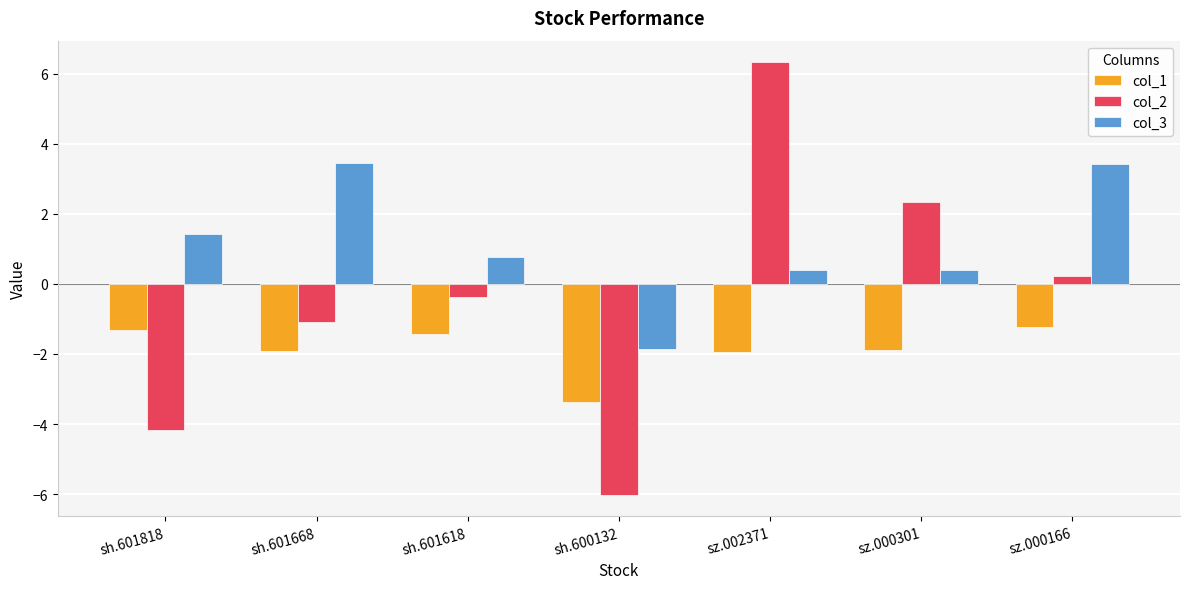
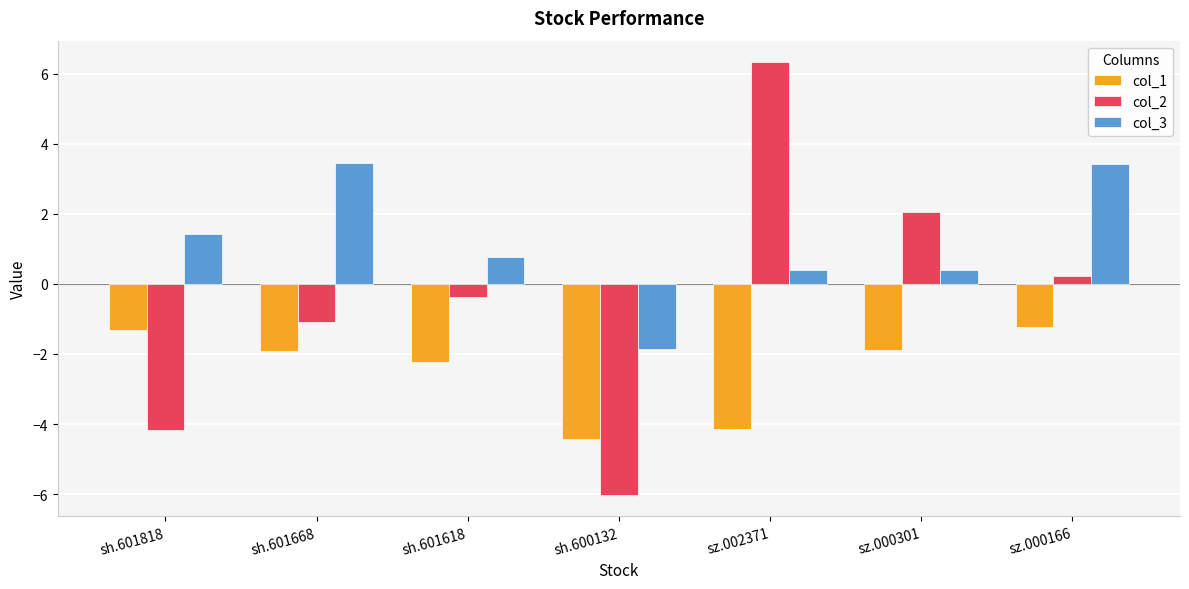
col_1, sh.601618: -1.4 -> -2.2
col_1, sh.600132: -3.4 -> -4.4
col_1, sz.002371: -1.9 -> -4.1
col_2, sz.000301: 2.3 -> 2.1
